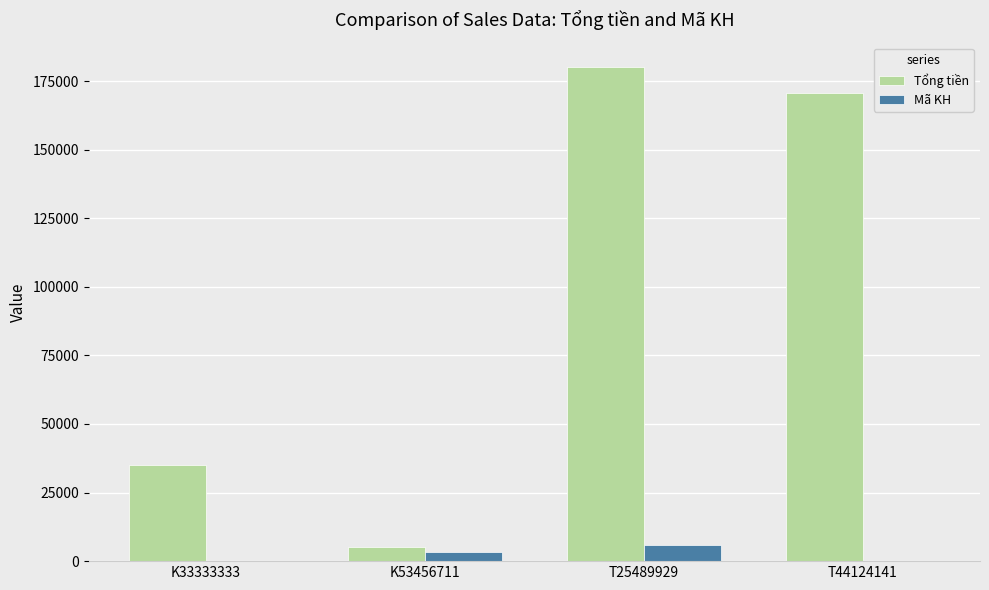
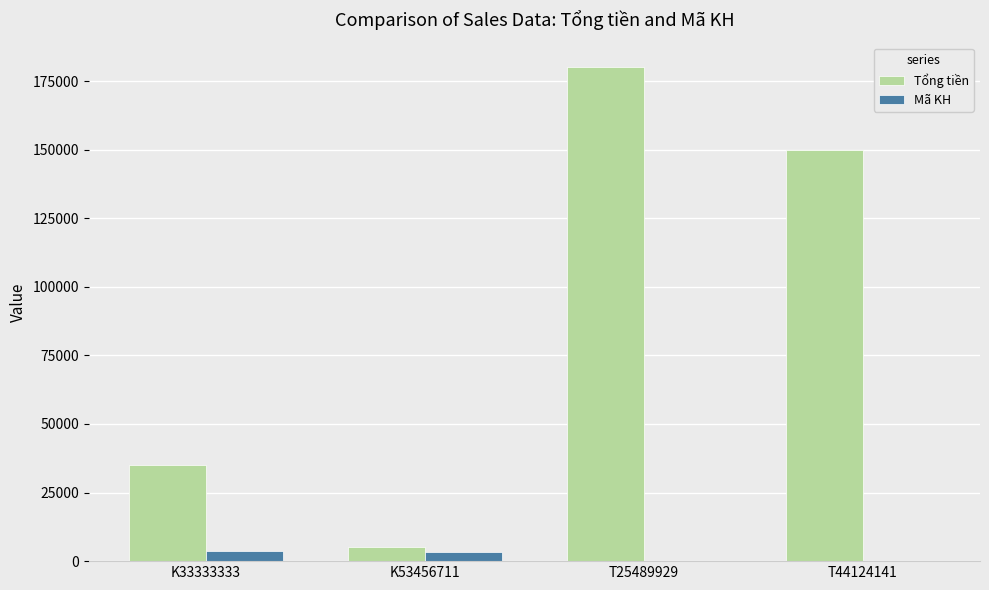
Mã KH, K33333333: 0 -> 4000
Mã KH, T25489929: 6000 -> 0
Tổng tiền, T44124141: 171000 -> 150000
